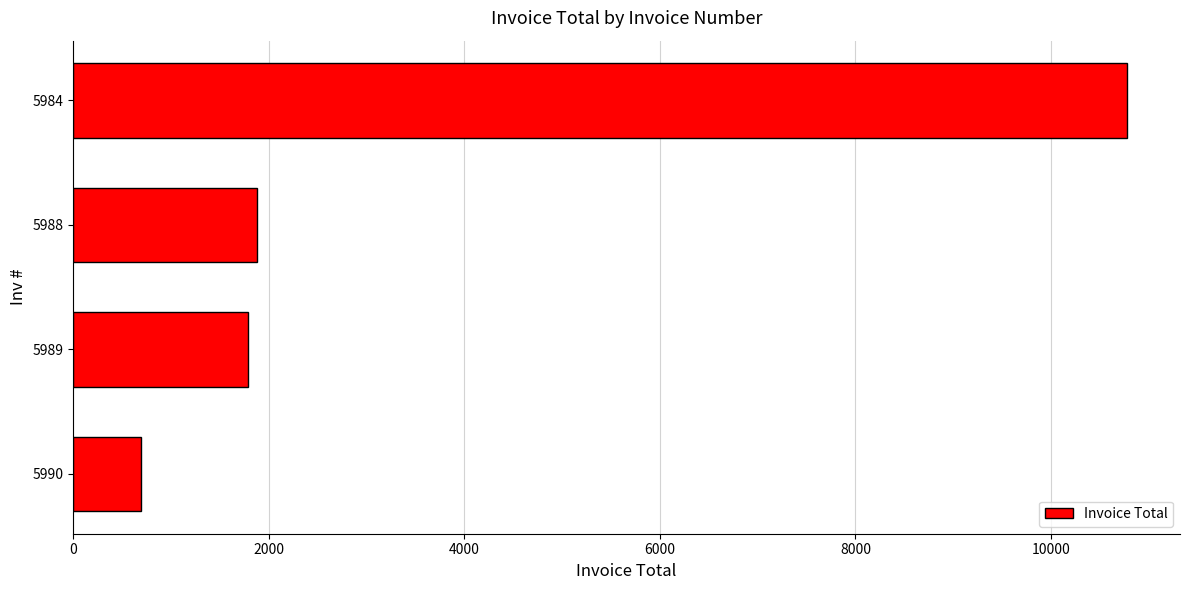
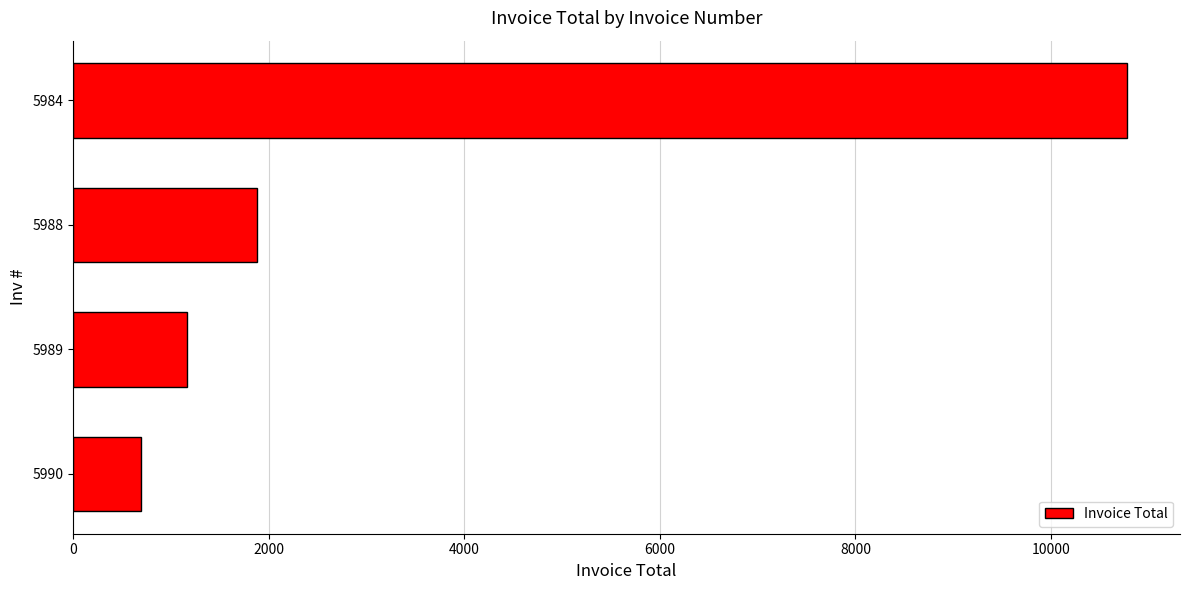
5989: 1800 -> 1200
